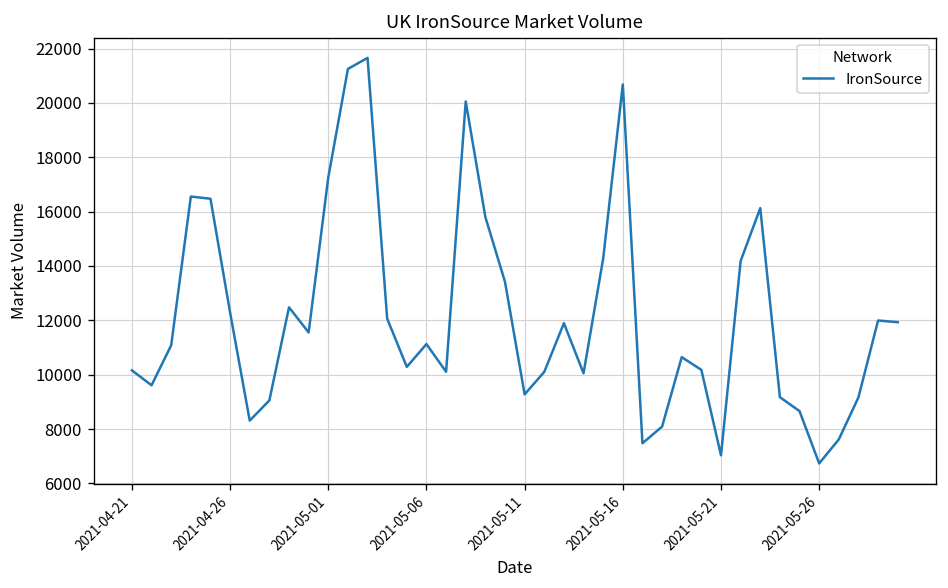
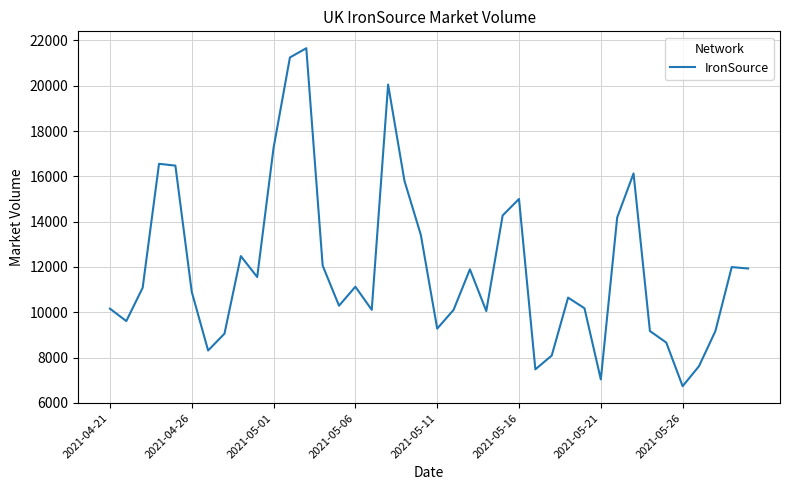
2021-04-26: 12300 -> 10900
2021-05-16: 20700 -> 15000
